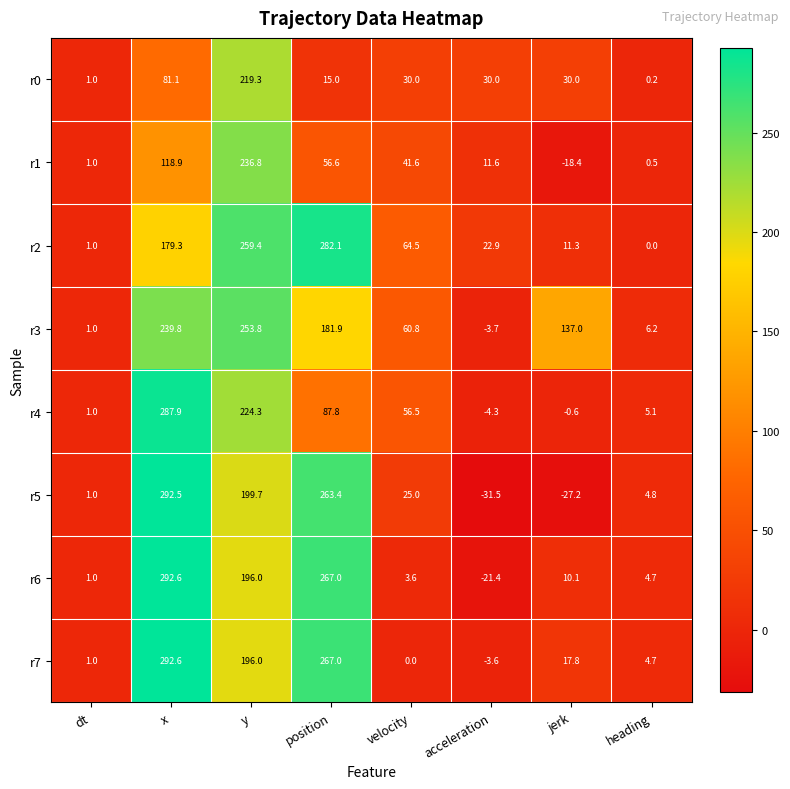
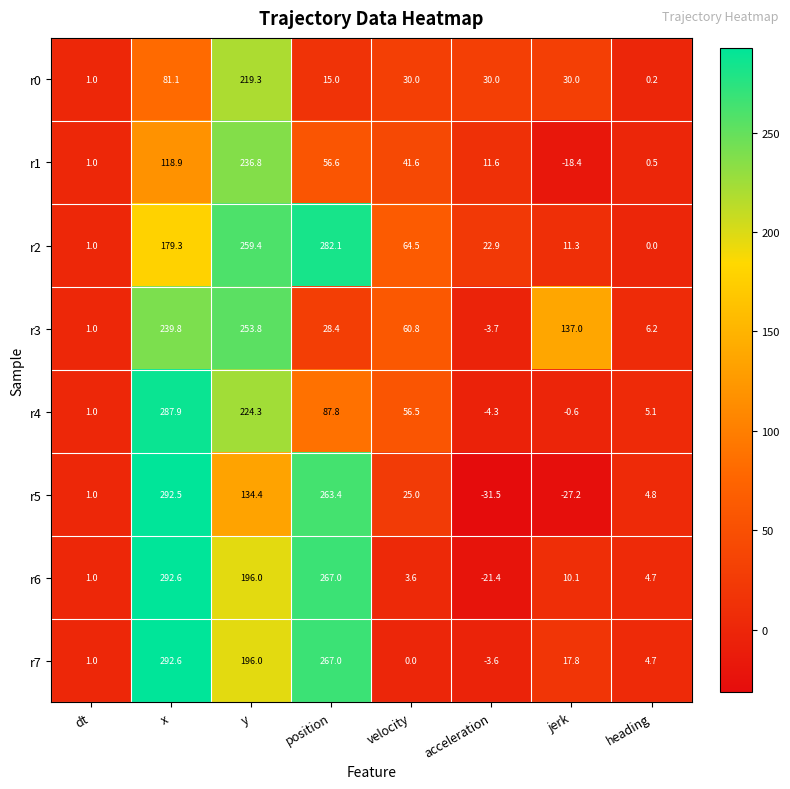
r3, position: 181.9 -> 28.4
r5, y: 199.7 -> 134.4
